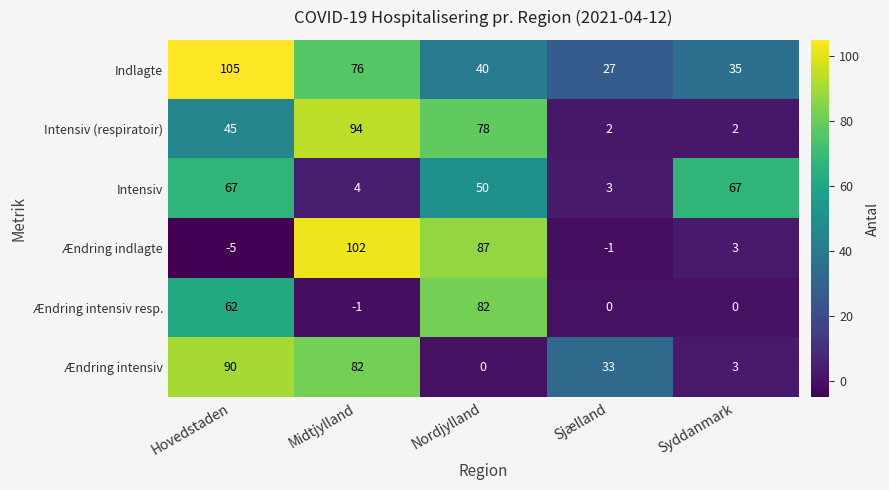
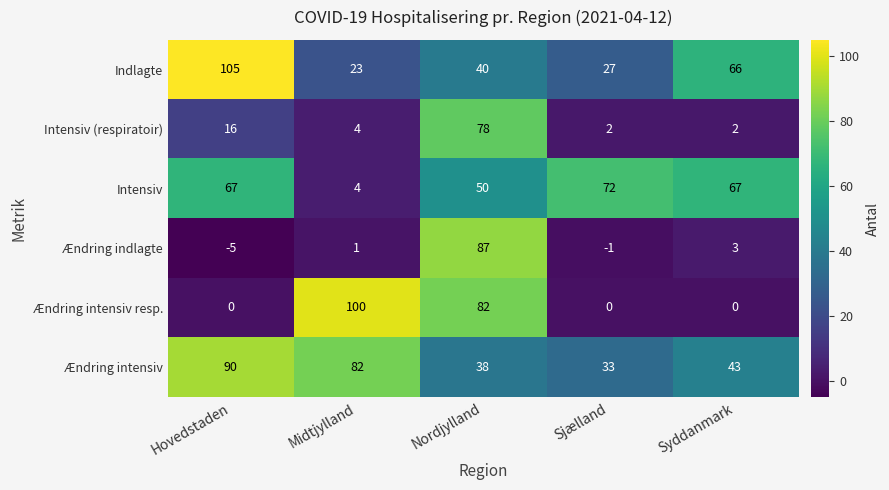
Indlagte, Midtjylland: 76 -> 23
Indlagte, Syddanmark: 35 -> 66
Intensiv (respiratoir), Hovedstaden: 45 -> 16
Intensiv (respiratoir), Midtjylland: 94 -> 4
Intensiv, Sjælland: 3 -> 72
Ændring indlagte, Midtjylland: 102 -> 1
Ændring intensiv resp., Hovedstaden: 62 -> 0
Ændring intensiv resp., Midtjylland: -1 -> 100
Ændring intensiv, Nordjylland: 0 -> 38
Ændring intensiv, Syddanmark: 3 -> 43
